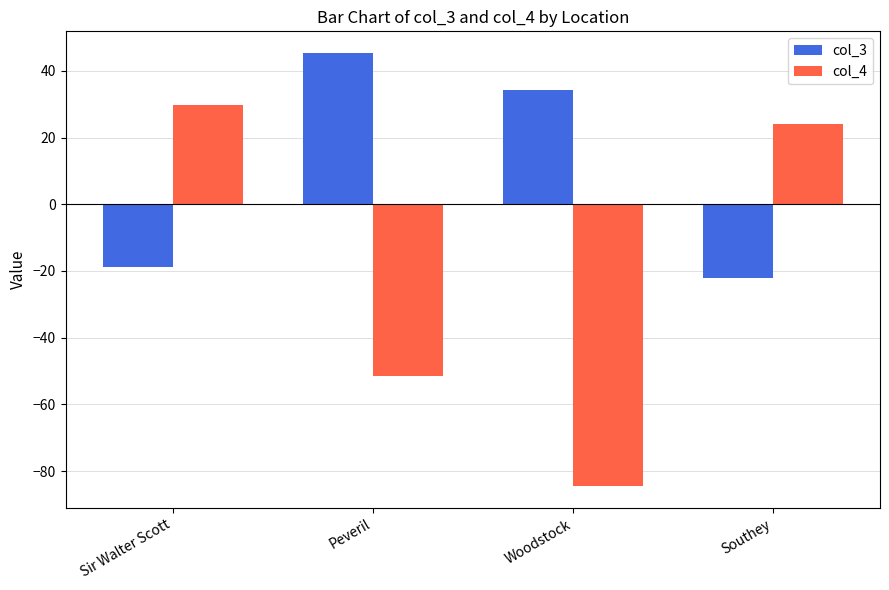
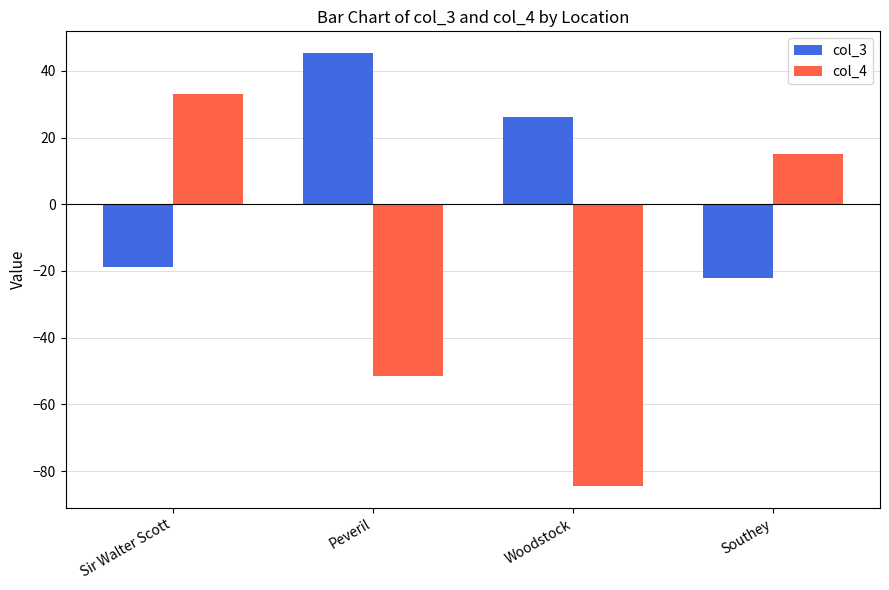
col_4, Sir Walter Scott: 30 -> 33
col_3, Woodstock: 34 -> 26
col_4, Southey: 24 -> 15
